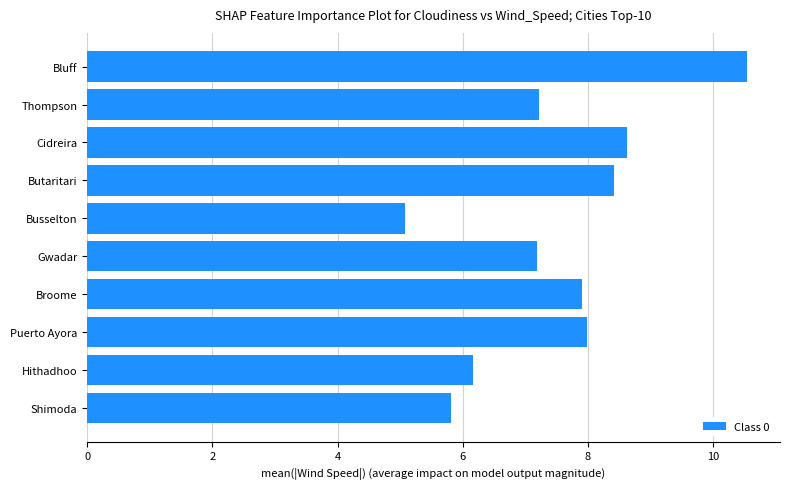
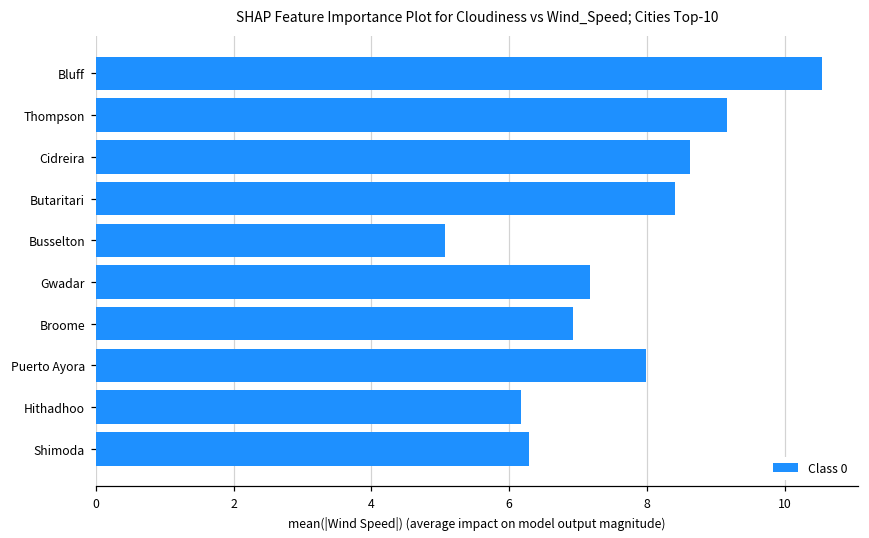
Thompson: 7.2 -> 9.2
Broome: 7.9 -> 6.9
Shimoda: 5.8 -> 6.3
